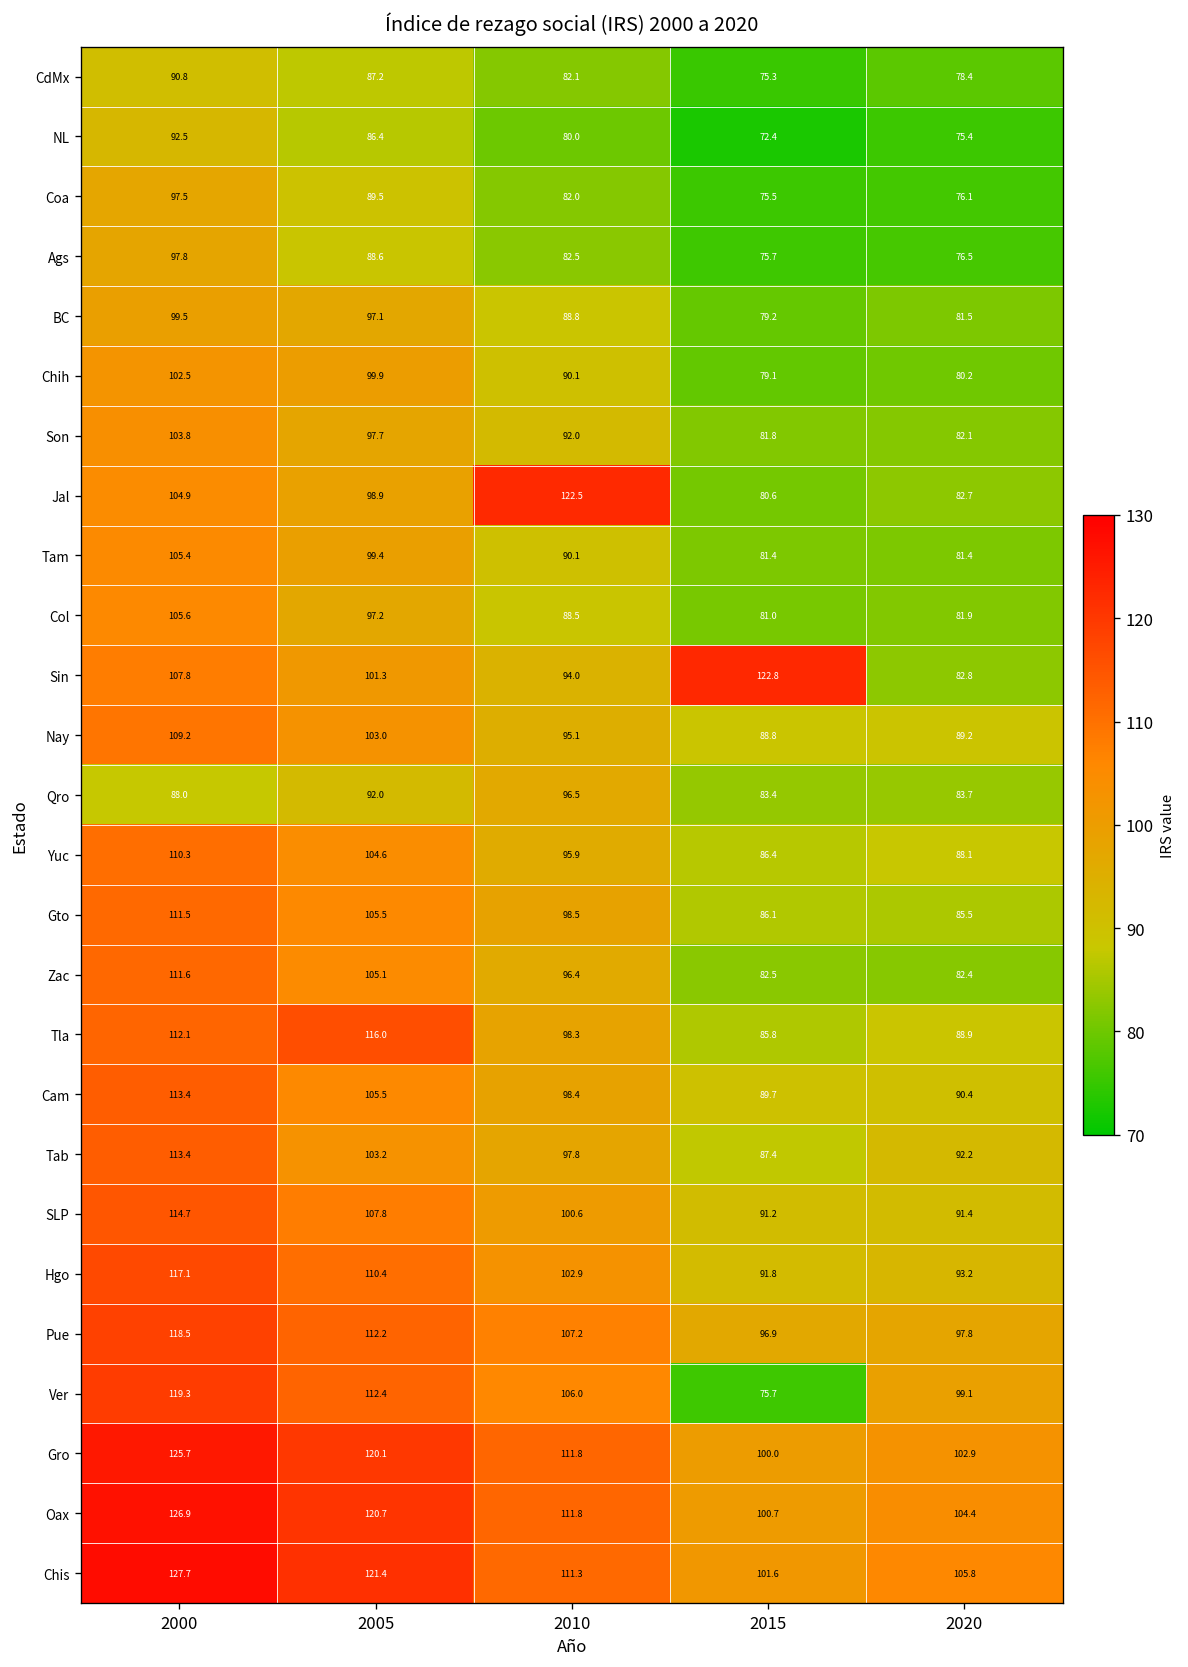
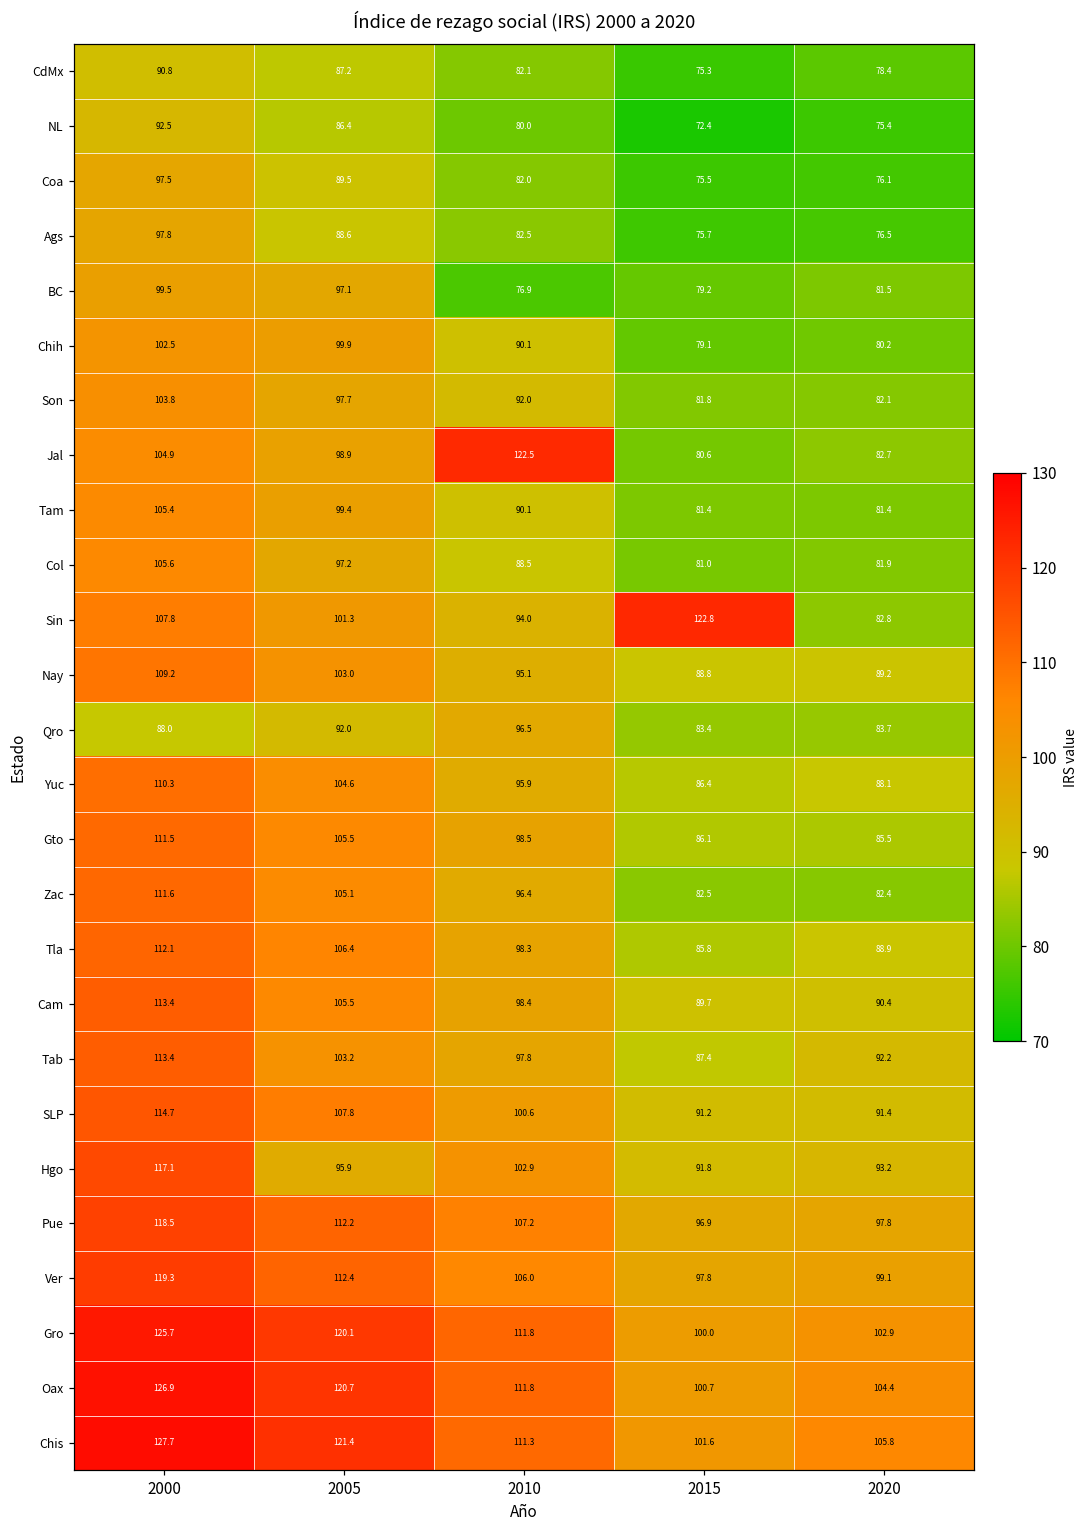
BC, 2010: 88.8 -> 76.9
Tla, 2005: 116.0 -> 106.4
Hgo, 2005: 110.4 -> 95.9
Ver, 2015: 75.7 -> 97.8
